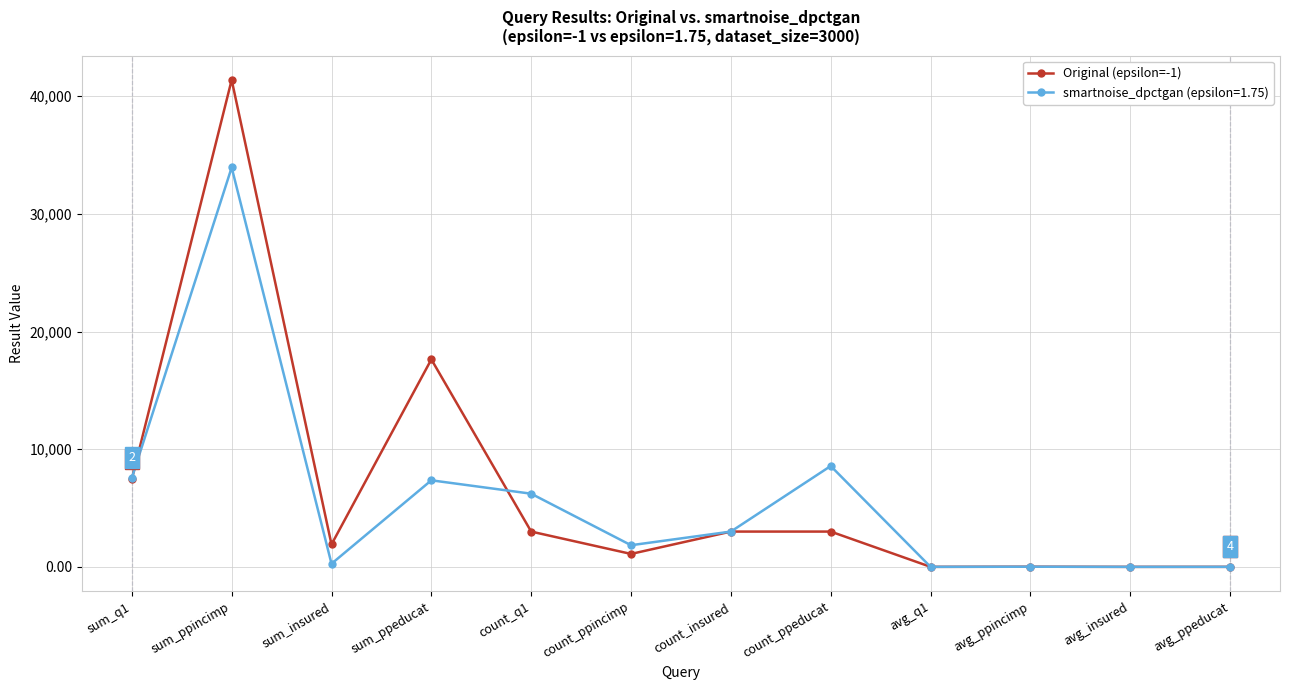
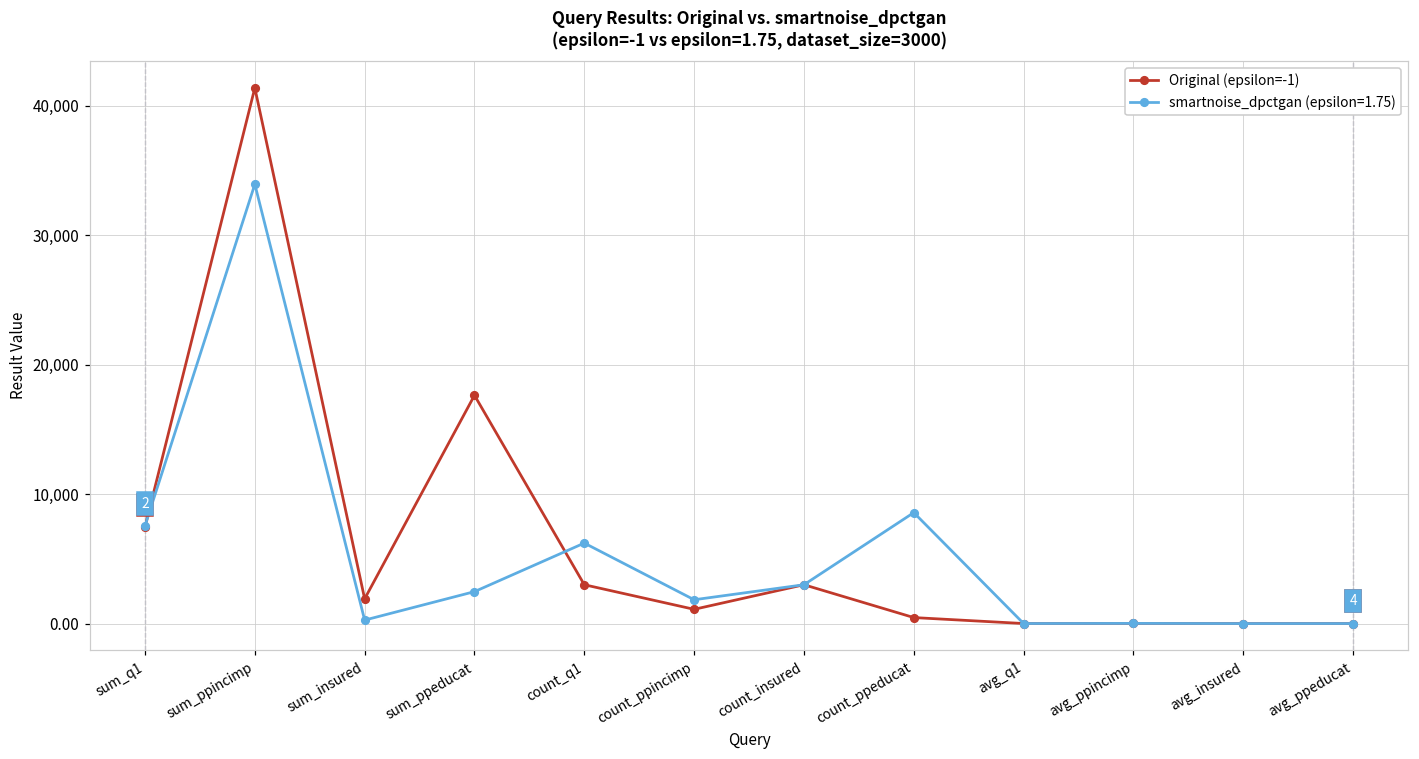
smartnoise_dpctgan (epsilon=1.75), sum_ppeducat: 7,400 -> 2,500
Original (epsilon=-1), count_ppeducat: 3,000 -> 500
